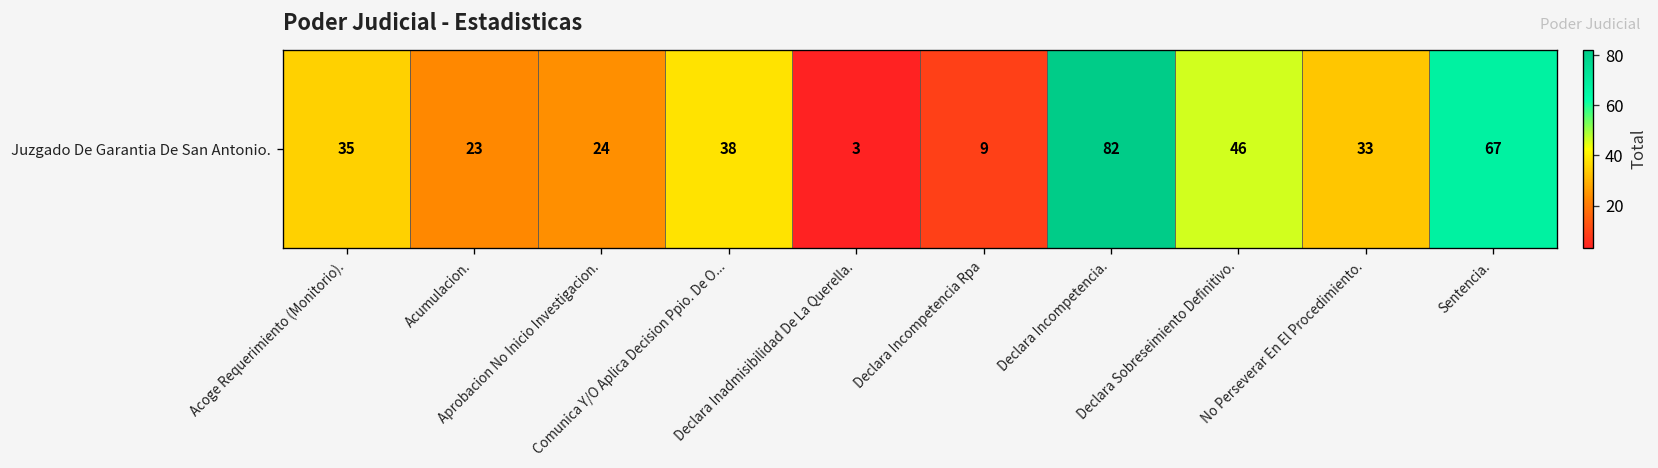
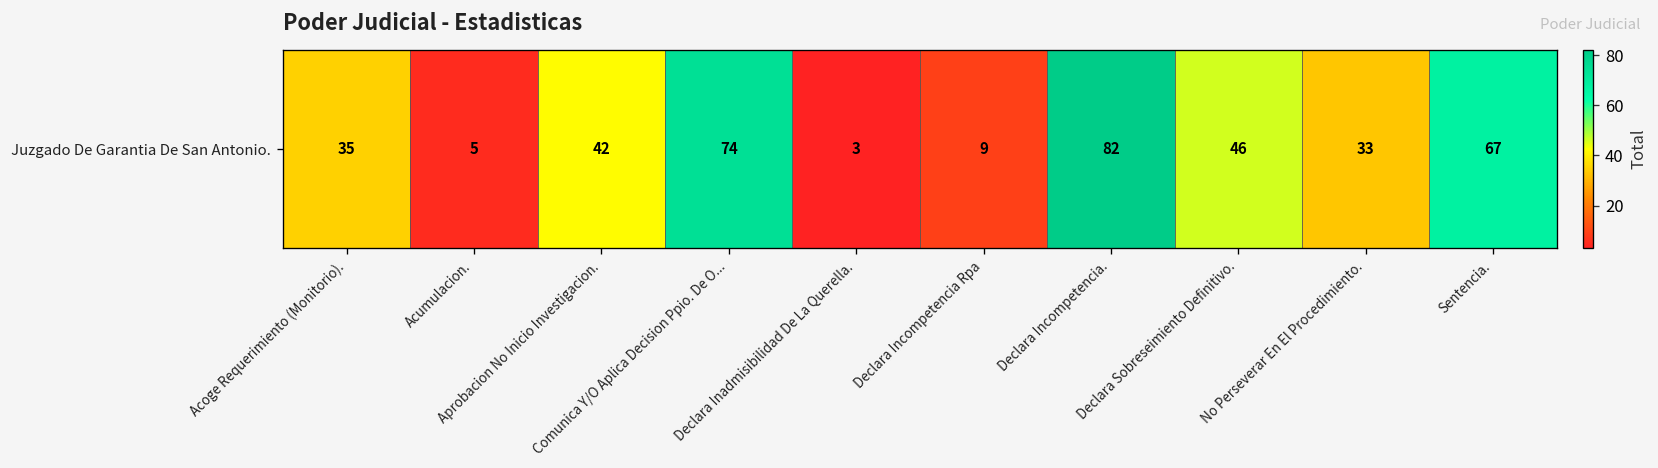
Juzgado De Garantia De San Antonio., Acumulacion.: 23 -> 5
Juzgado De Garantia De San Antonio., Aprobacion No Inicio Investigacion.: 24 -> 42
Juzgado De Garantia De San Antonio., Comunica Y/O Aplica Decision Ppio. De O...: 38 -> 74
